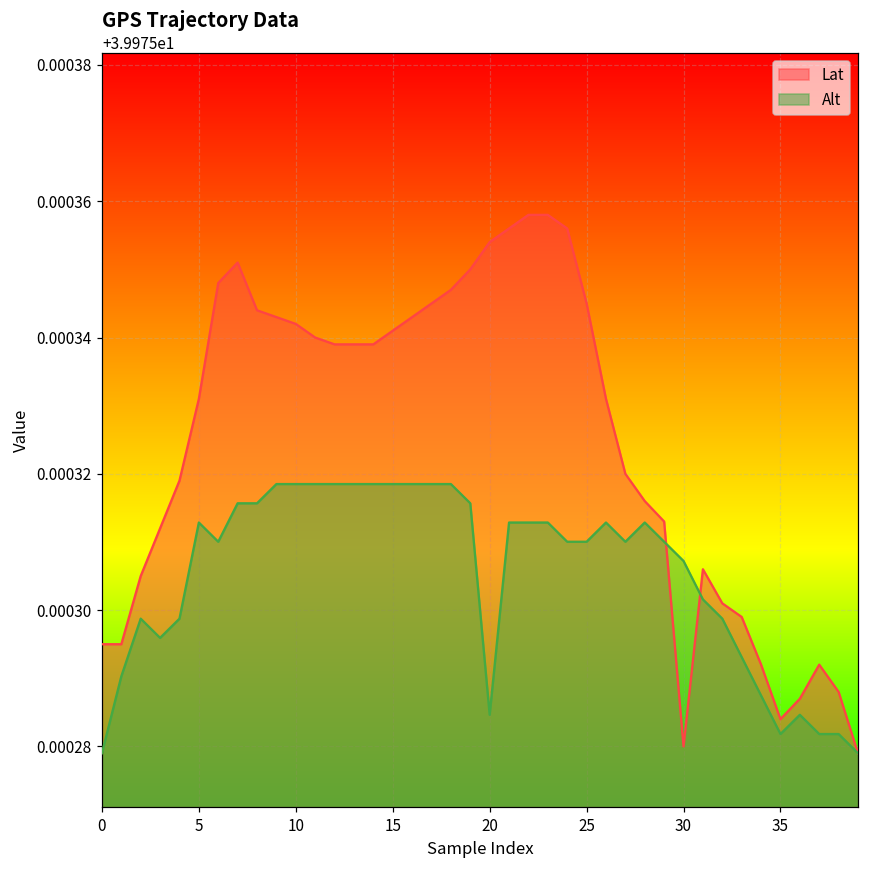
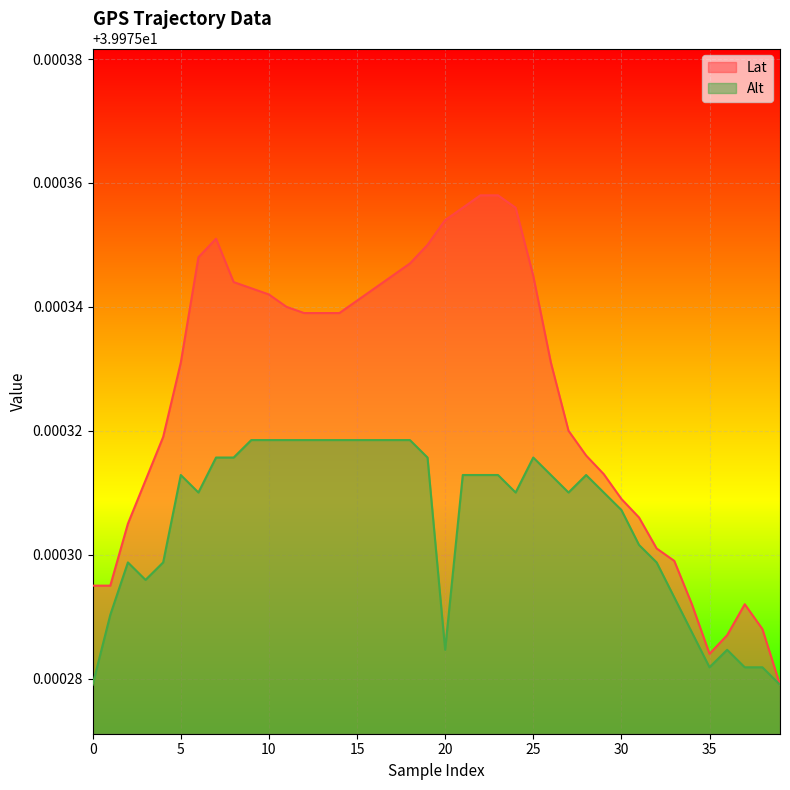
Alt, 25: 39.975310 -> 39.975316
Lat, 30: 39.975280 -> 39.975309
